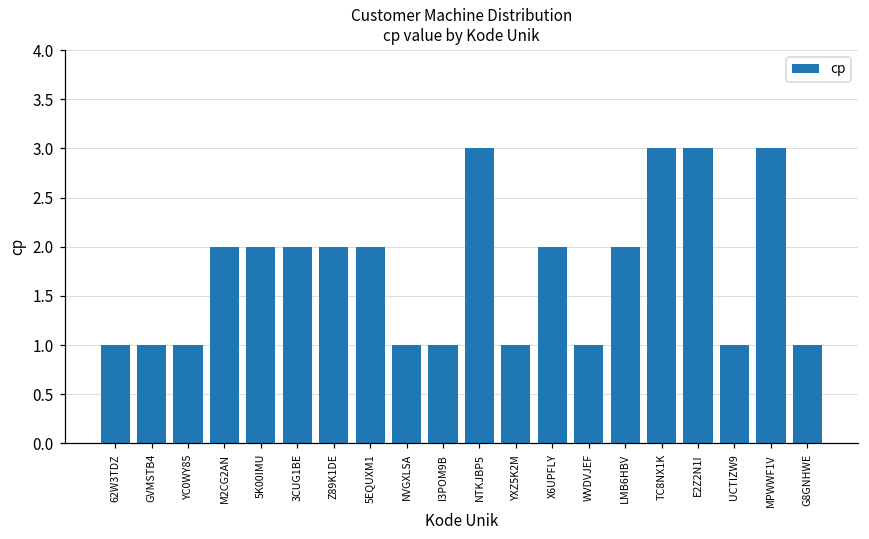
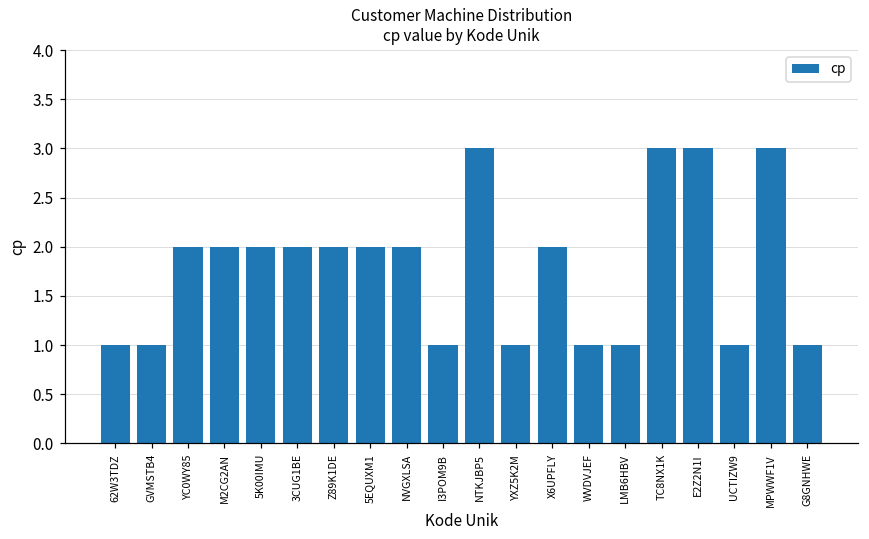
YC0WY85: 1 -> 2
NVGXLSA: 1 -> 2
LMB6HBV: 2 -> 1
